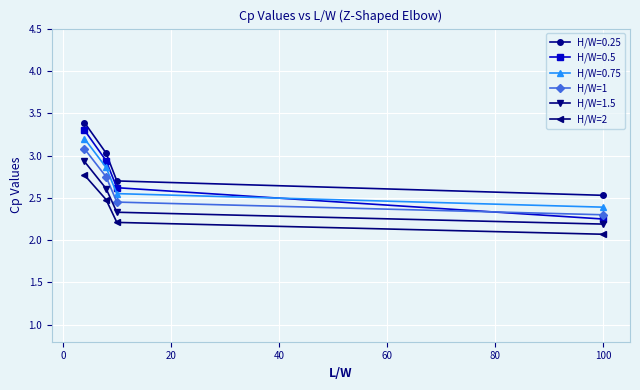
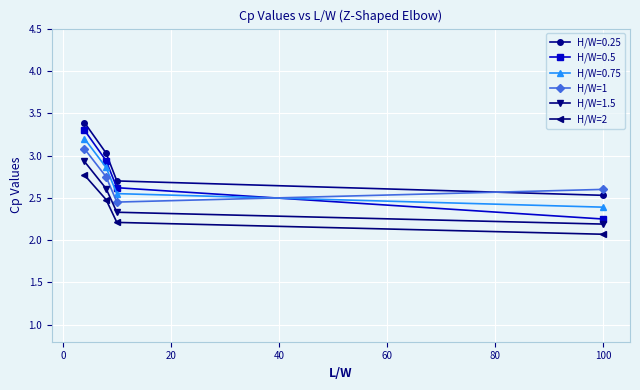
H/W=1, 100: 2.3 -> 2.6
